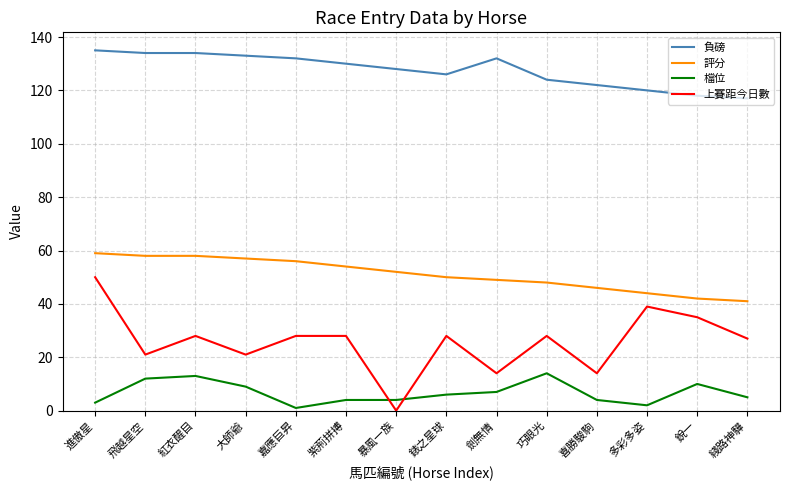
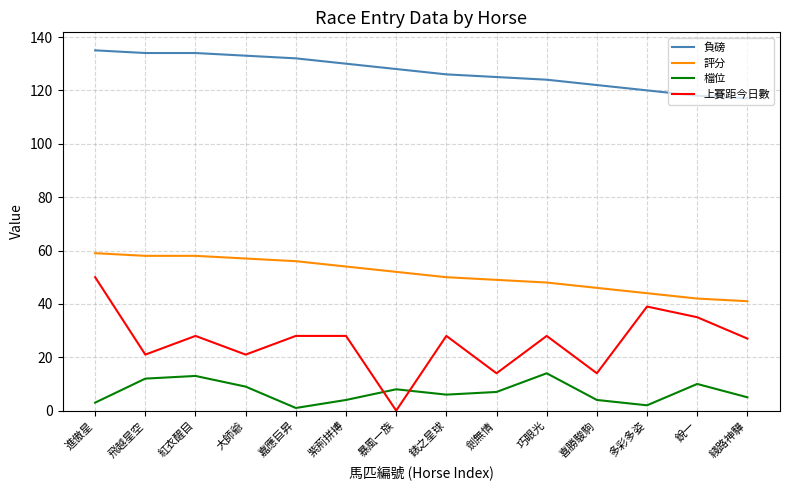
檔位, 暴風一族: 4 -> 8
負磅, 劍無情: 132 -> 125
